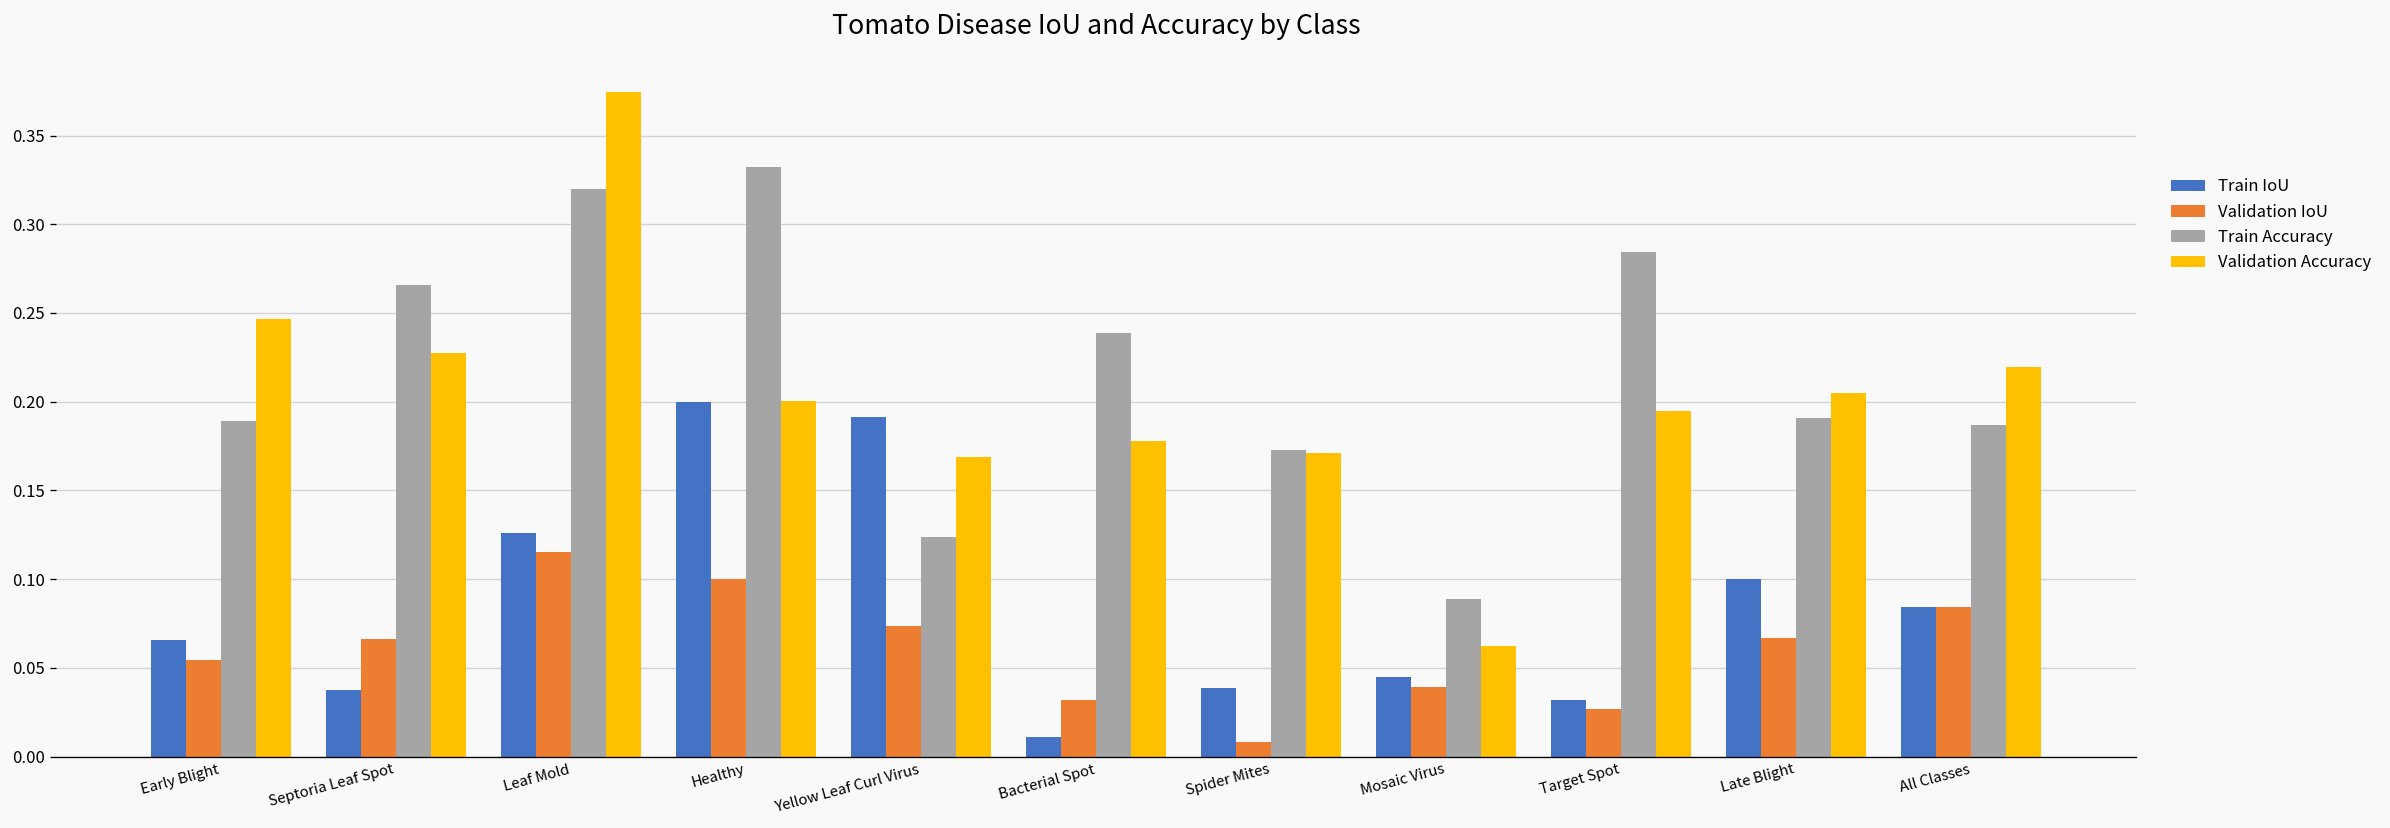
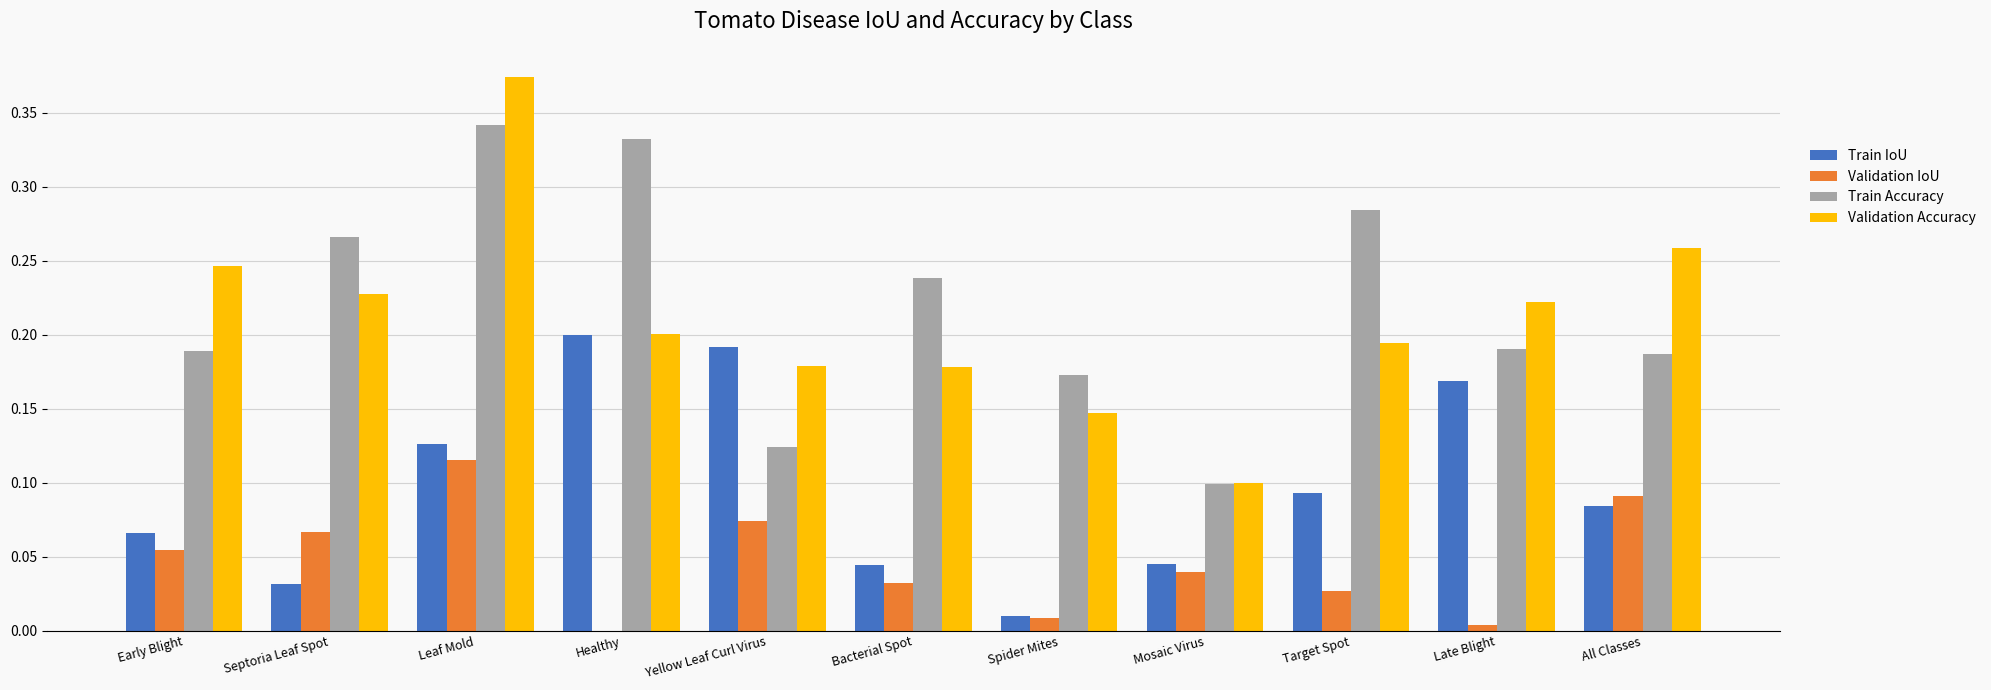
Train IoU, Septoria Leaf Spot: 0.038 -> 0.031
Train Accuracy, Leaf Mold: 0.320 -> 0.342
Validation IoU, Healthy: 0.1 -> 0.0
Validation Accuracy, Yellow Leaf Curl Virus: 0.169 -> 0.179
Train IoU, Bacterial Spot: 0.011 -> 0.044
Train IoU, Spider Mites: 0.039 -> 0.010
Validation Accuracy, Spider Mites: 0.171 -> 0.147
Train Accuracy, Mosaic Virus: 0.089 -> 0.099
Validation Accuracy, Mosaic Virus: 0.062 -> 0.099
Train IoU, Target Spot: 0.032 -> 0.093
Train IoU, Late Blight: 0.100 -> 0.169
Validation IoU, Late Blight: 0.067 -> 0.004
Validation Accuracy, Late Blight: 0.205 -> 0.222
Validation IoU, All Classes: 0.084 -> 0.091
Validation Accuracy, All Classes: 0.220 -> 0.258
